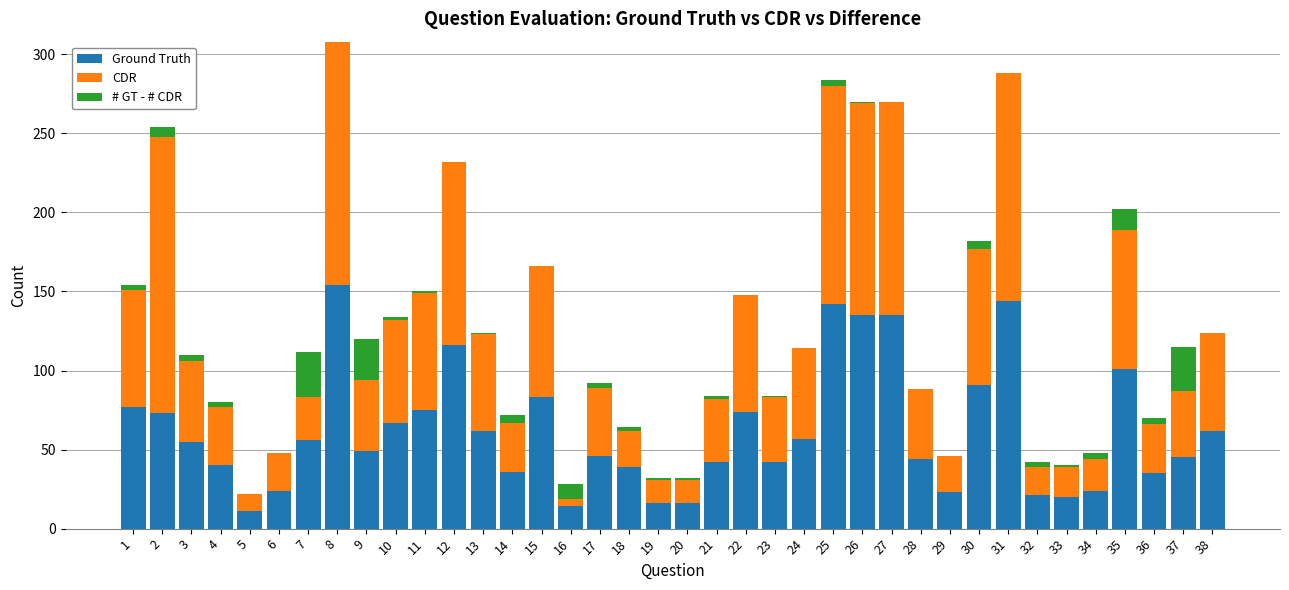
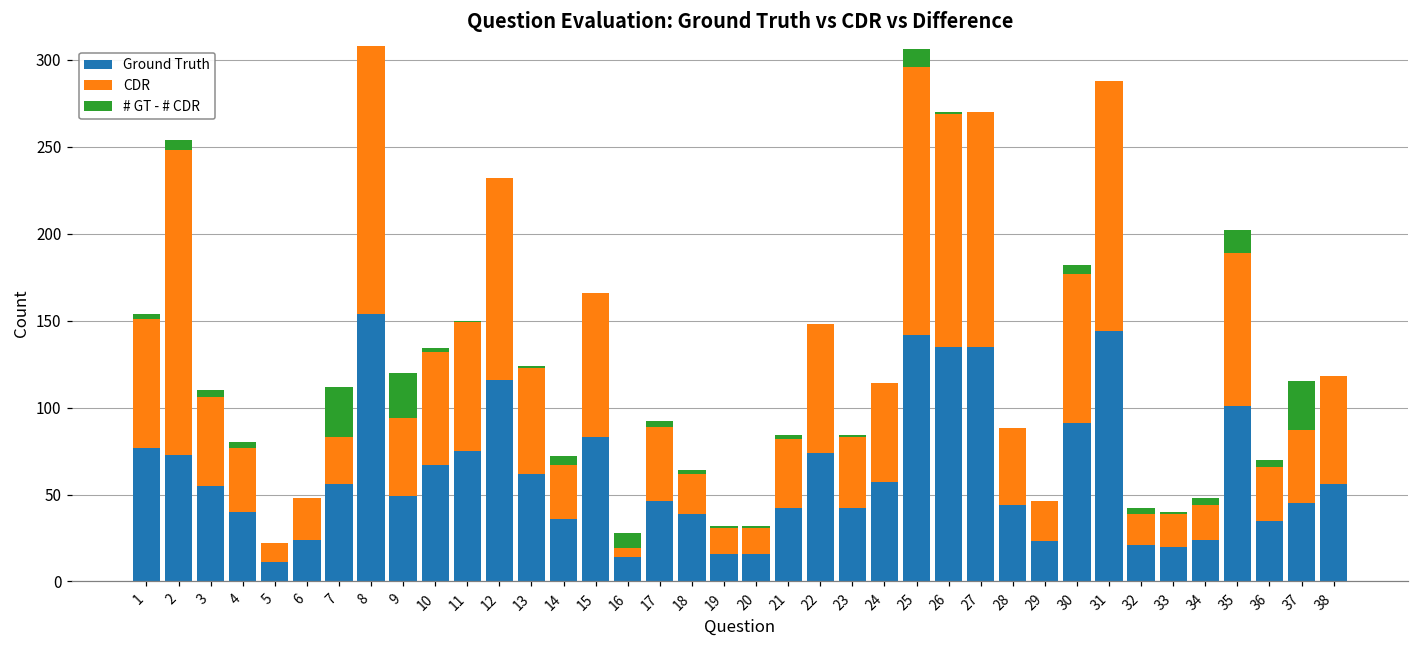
CDR, 25: 138 -> 154
# GT - # CDR, 25: 4 -> 10
Ground Truth, 38: 62 -> 56
